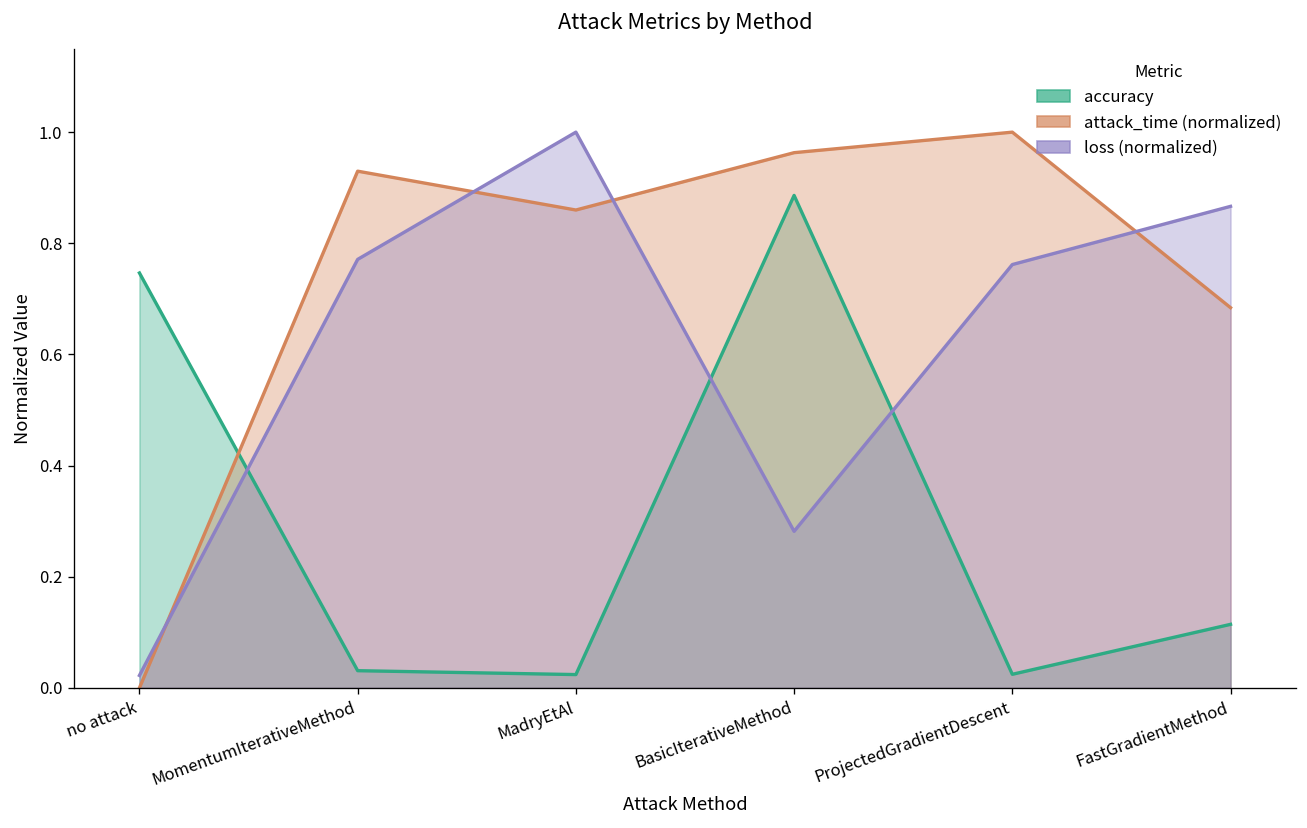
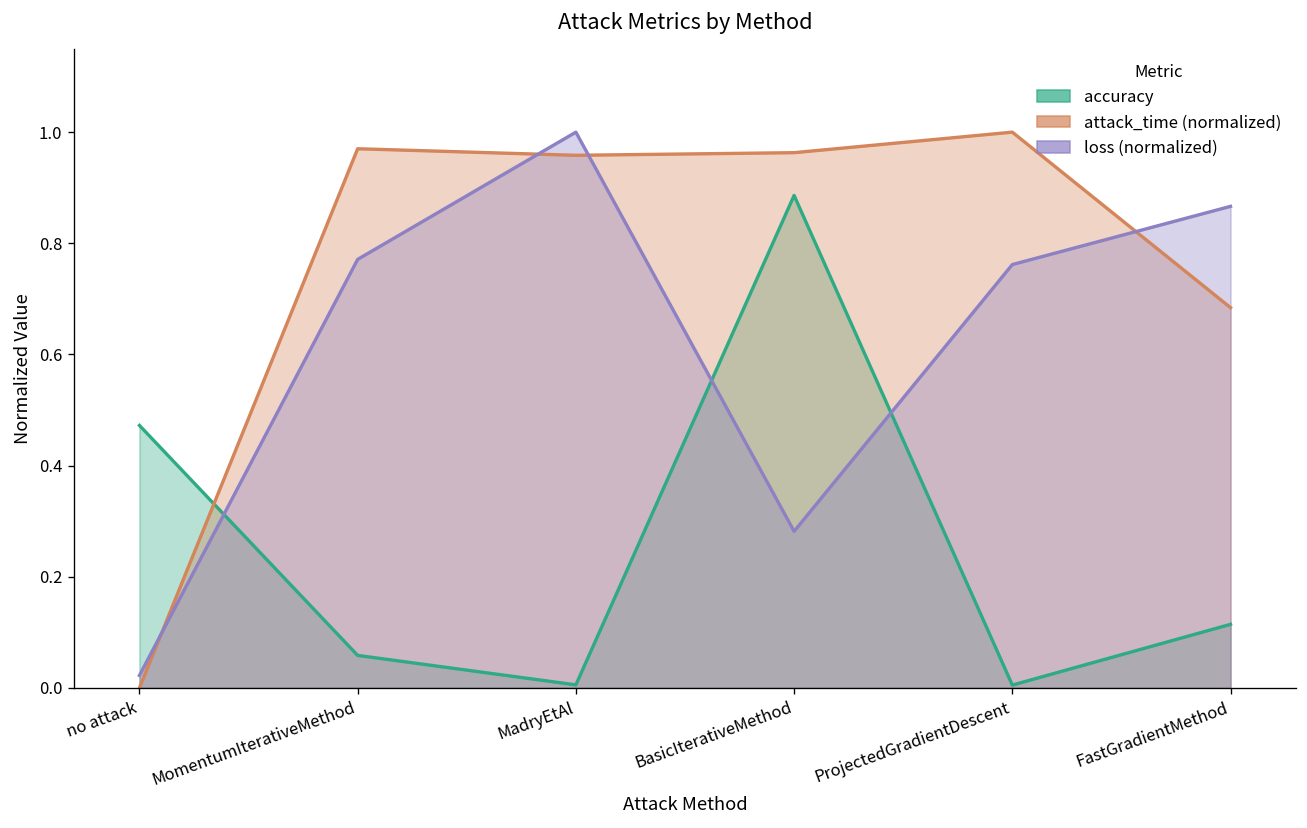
accuracy, no attack: 0.75 -> 0.47
accuracy, MomentumIterativeMethod: 0.03 -> 0.06
attack_time (normalized), MomentumIterativeMethod: 0.93 -> 0.97
accuracy, MadryEtAl: 0.02 -> 0.01
attack_time (normalized), MadryEtAl: 0.86 -> 0.96
accuracy, ProjectedGradientDescent: 0.02 -> 0.01
